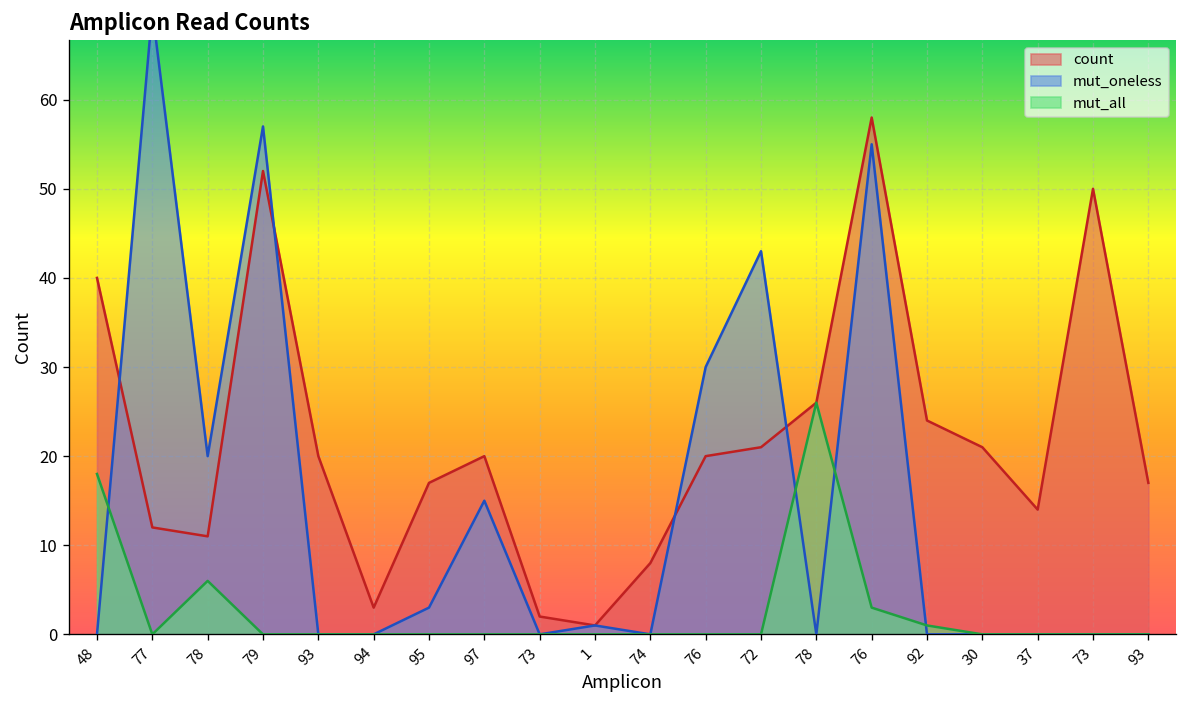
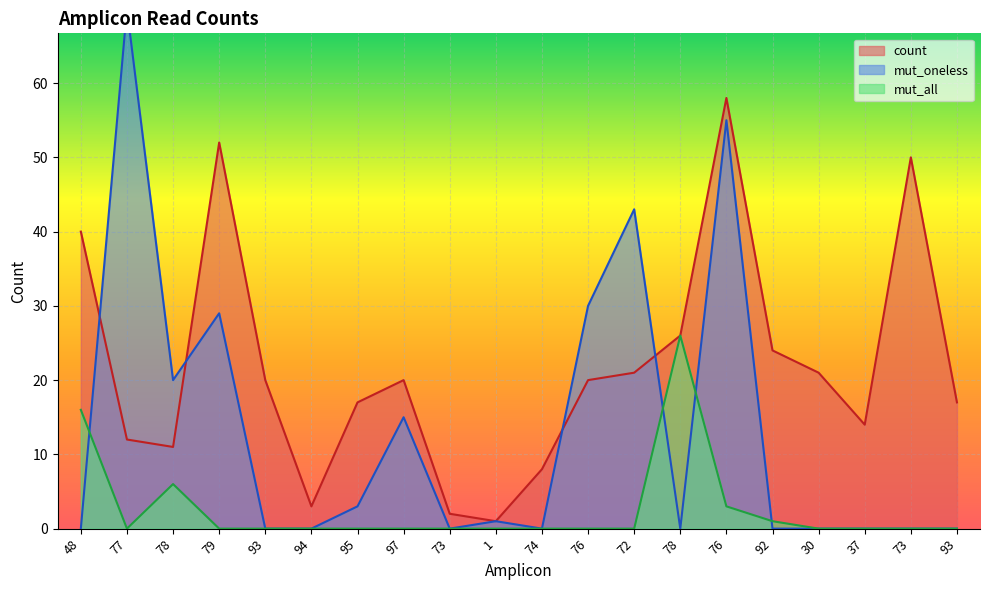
mut_all, 48: 18 -> 16
mut_oneless, 79: 57 -> 29
